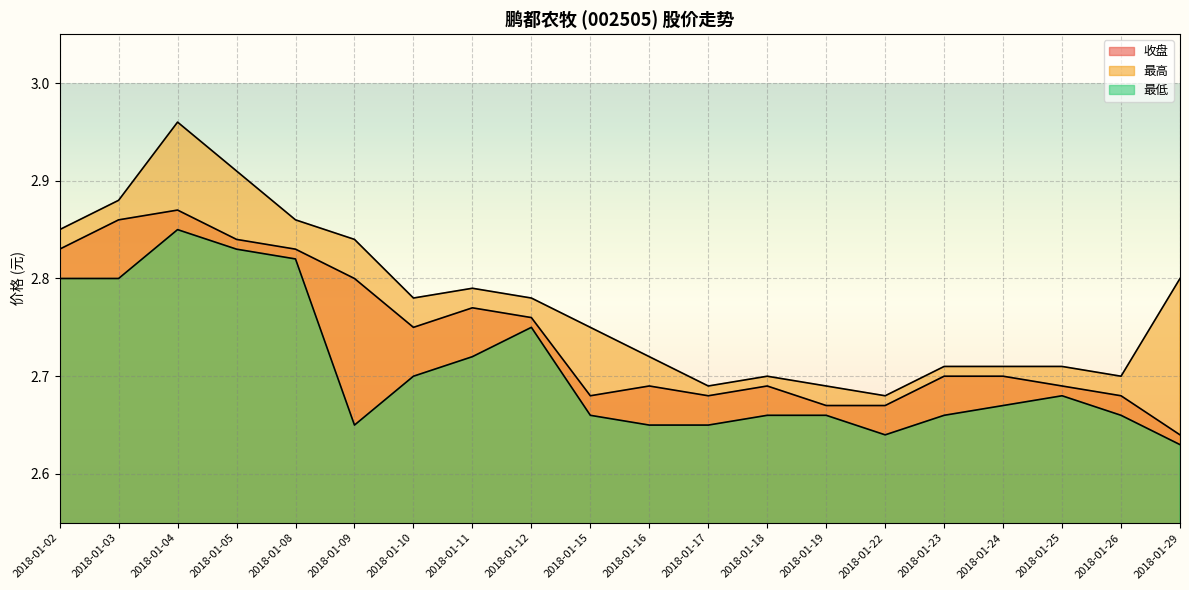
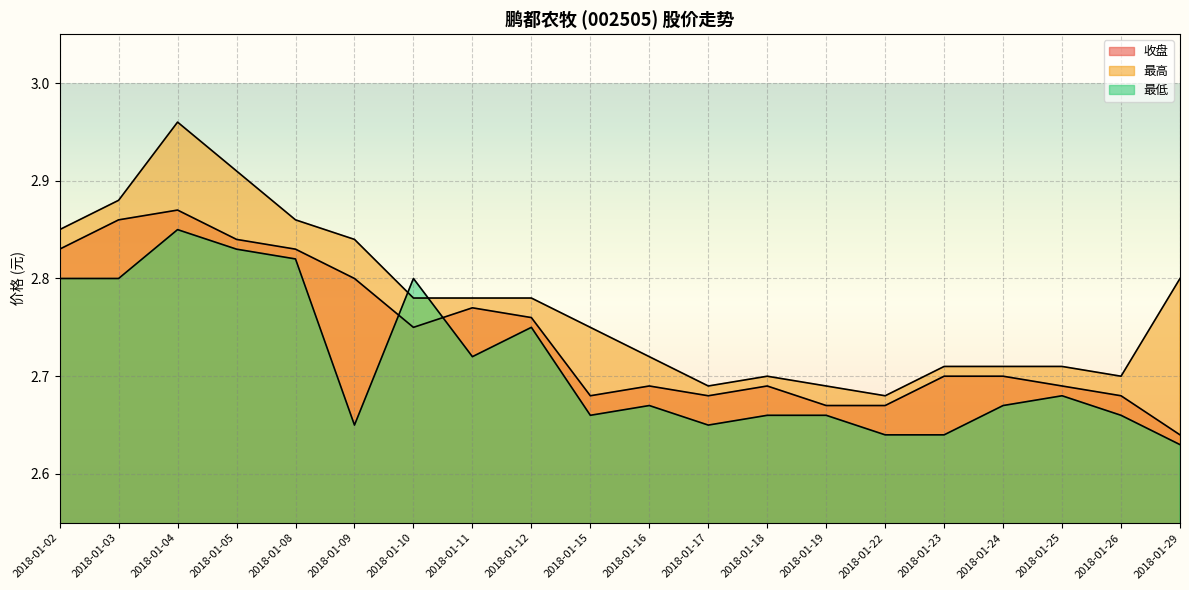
最低, 2018-01-10: 2.7 -> 2.8
最高, 2018-01-11: 2.79 -> 2.78
最低, 2018-01-16: 2.65 -> 2.67
最低, 2018-01-23: 2.66 -> 2.64
